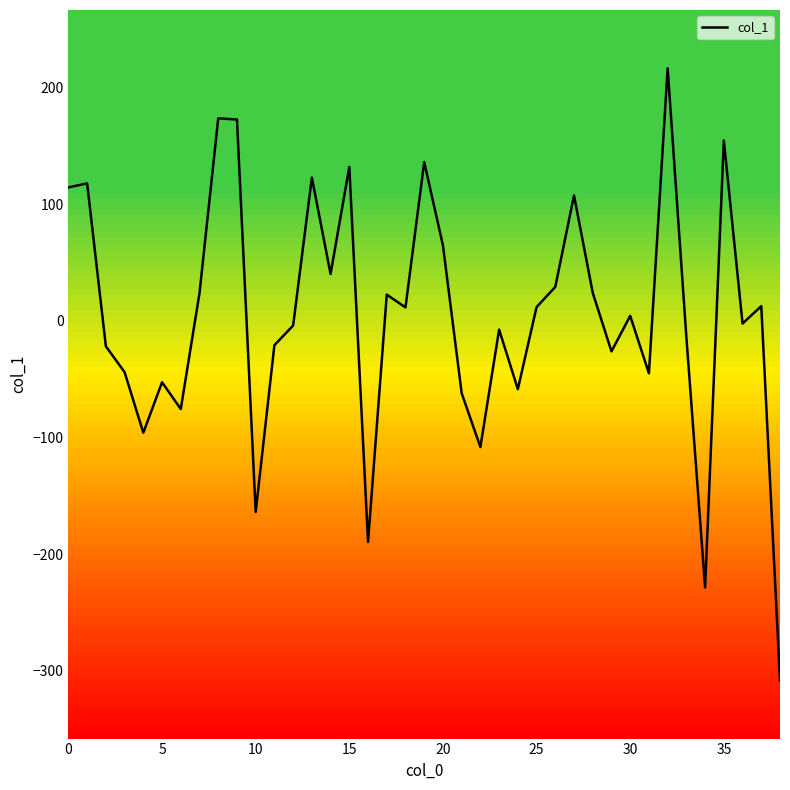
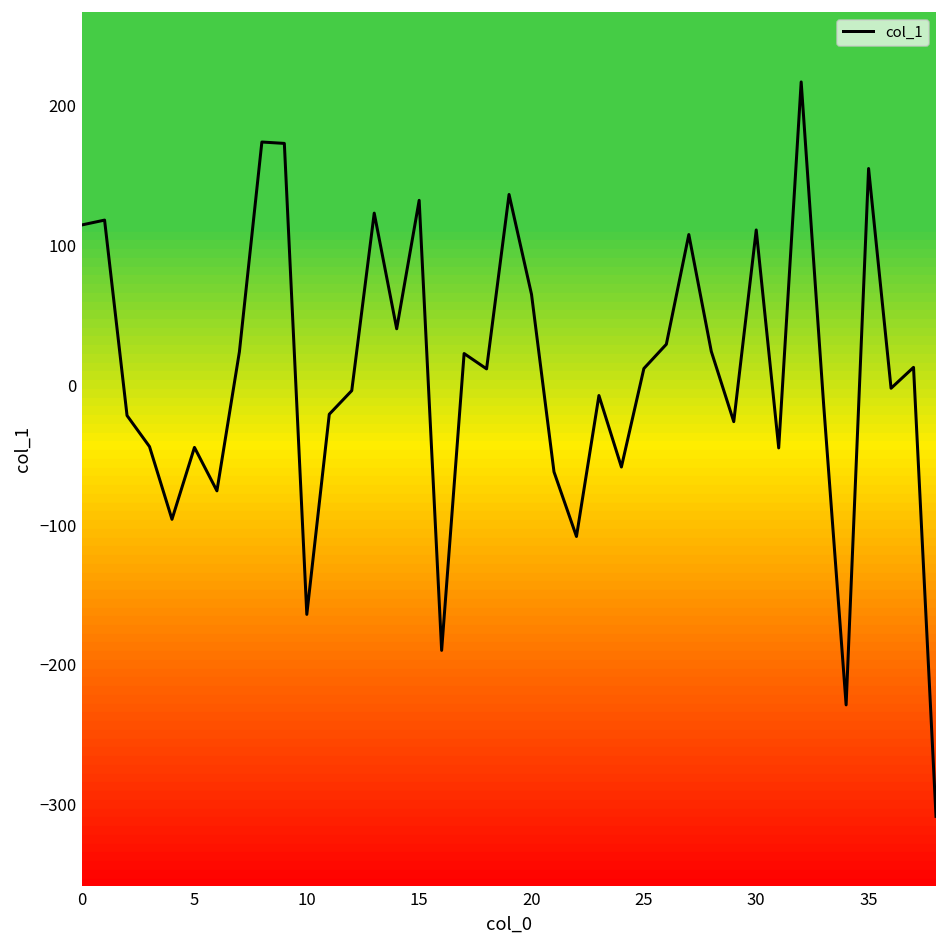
5: -53 -> -45
30: 4 -> 111
